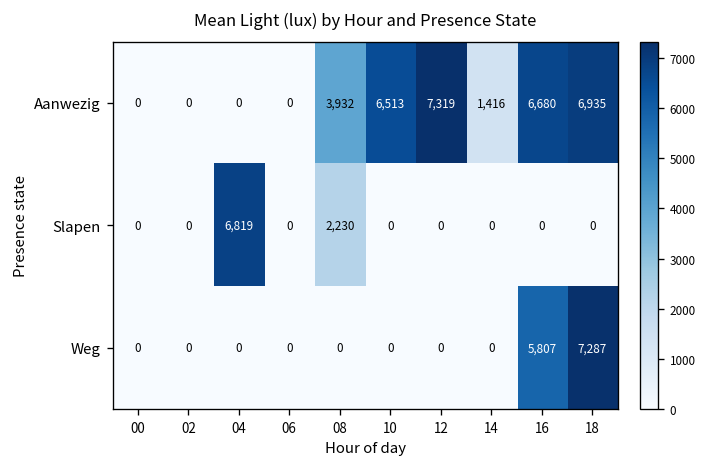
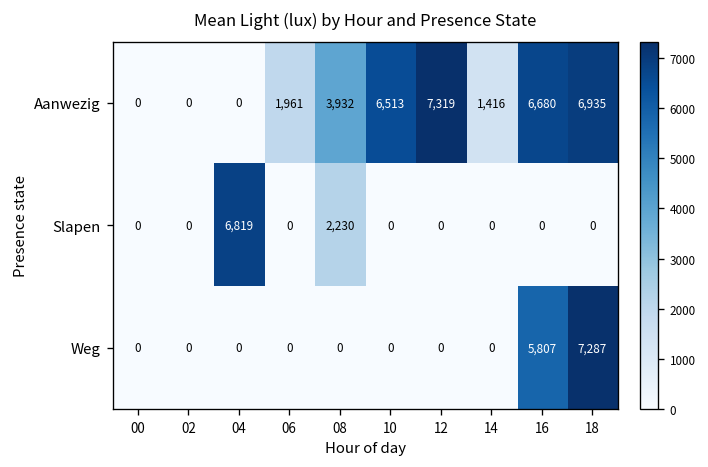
Aanwezig, 06: 0 -> 1,961
